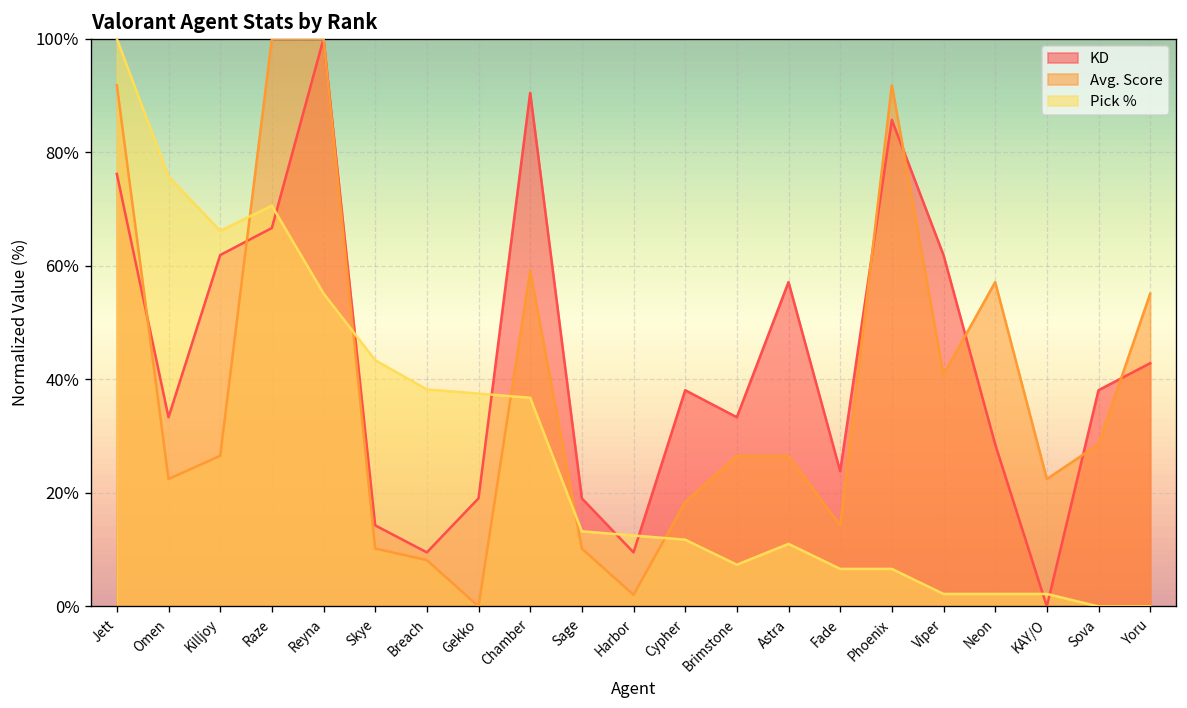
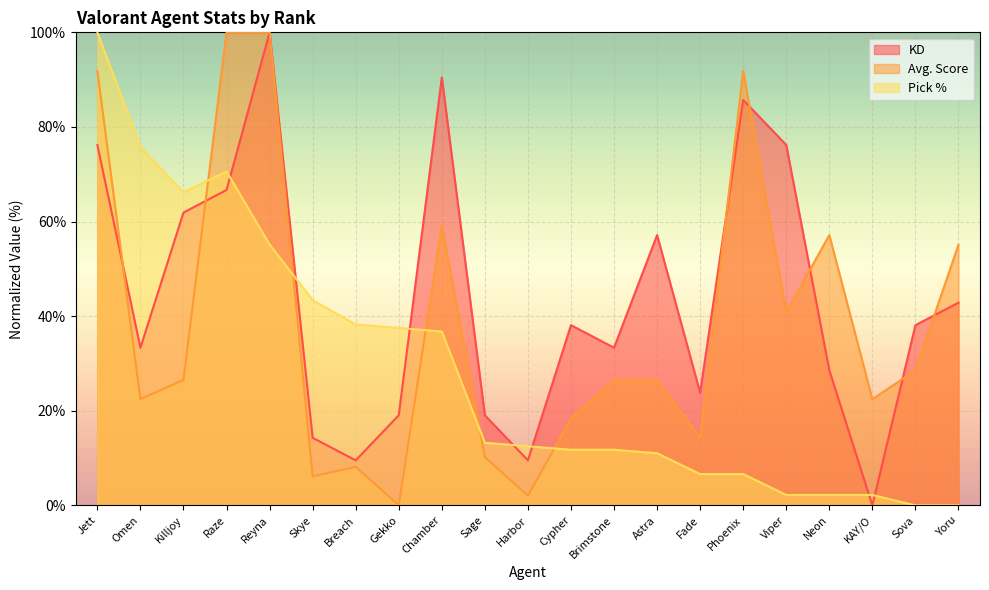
Avg. Score, Skye: 10% -> 6%
Pick %, Brimstone: 7% -> 12%
KD, Viper: 62% -> 76%
